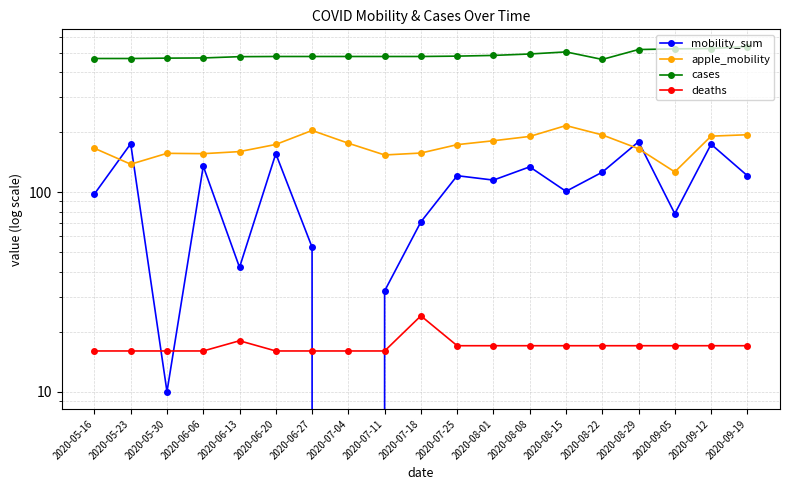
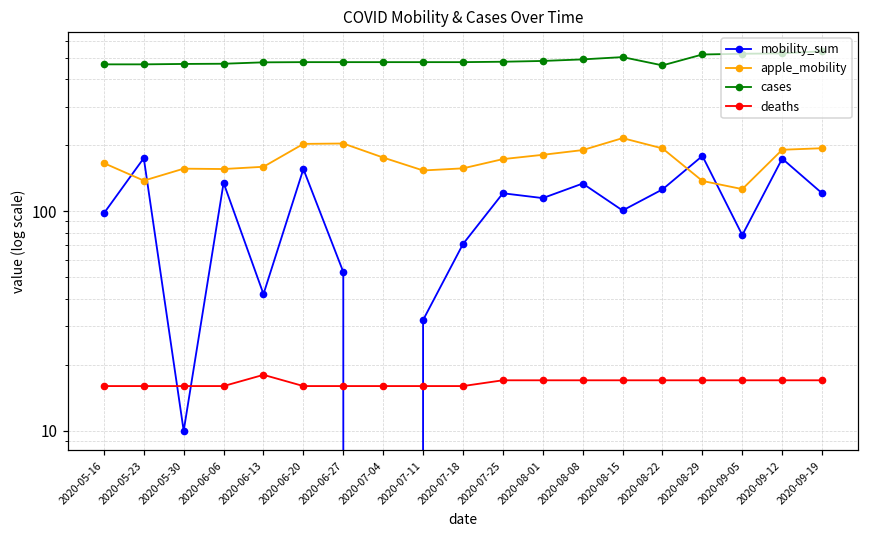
apple_mobility, 2020-06-20: 170 -> 200
deaths, 2020-07-18: 24 -> 16
apple_mobility, 2020-08-29: 170 -> 140
